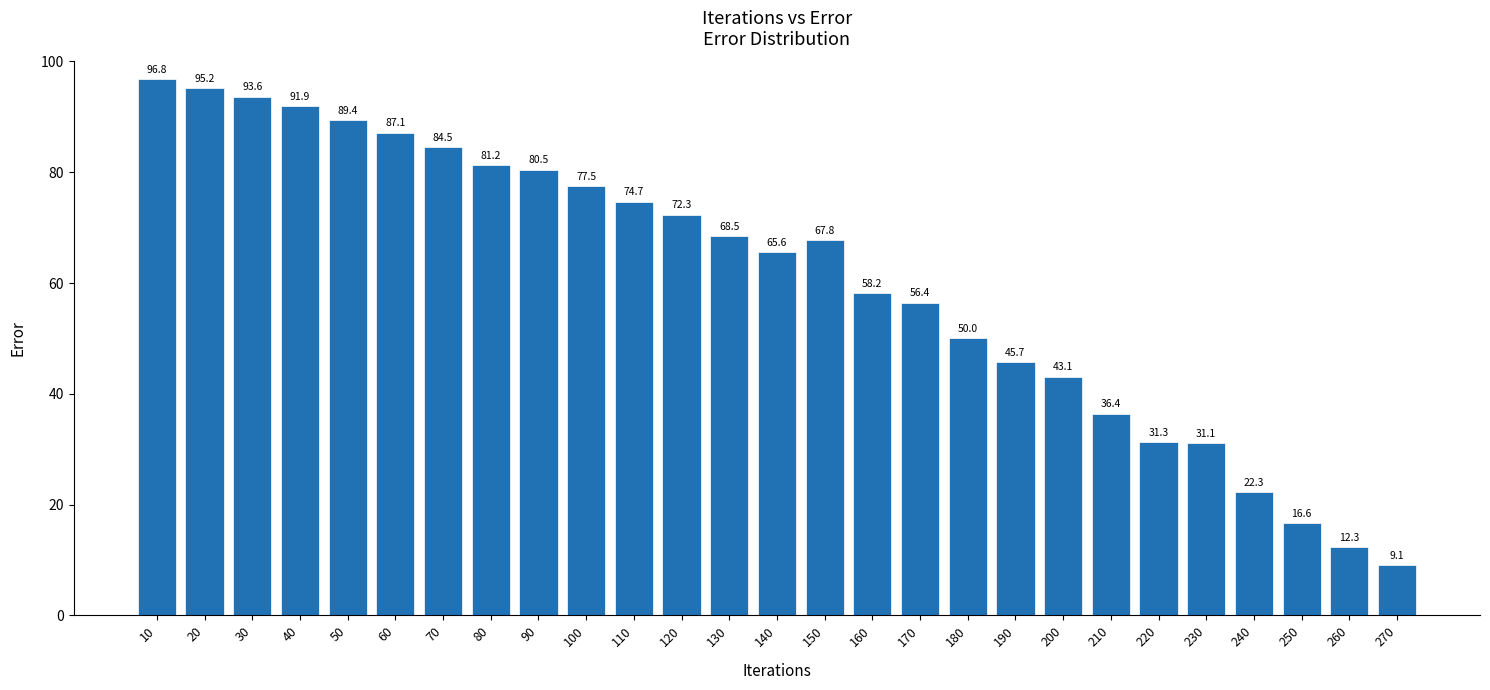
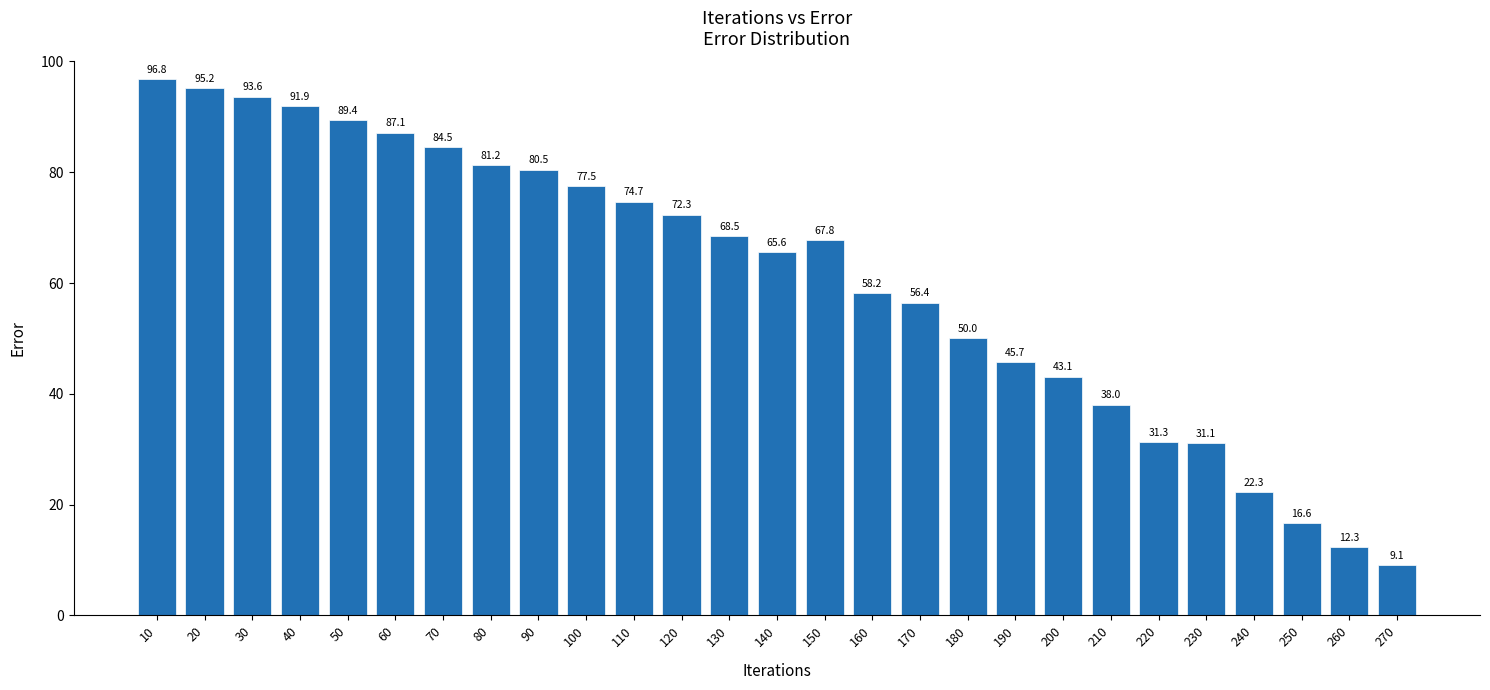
210: 36.4 -> 38.0
